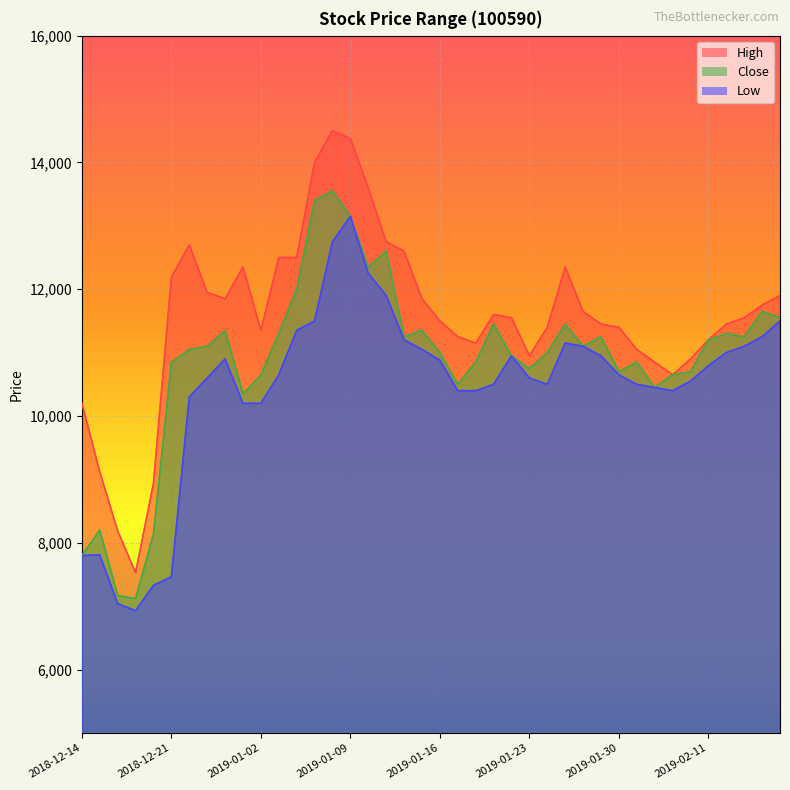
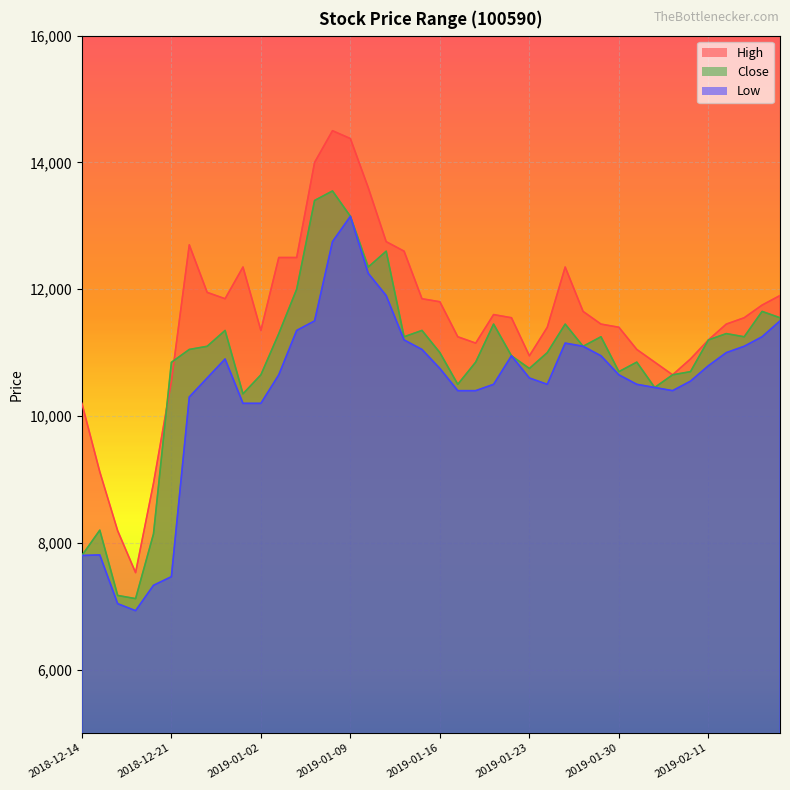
High, 2018-12-21: 12,200 -> 10,600
High, 2019-01-16: 11,500 -> 11,800
Low, 2019-01-16: 10,900 -> 10,800
